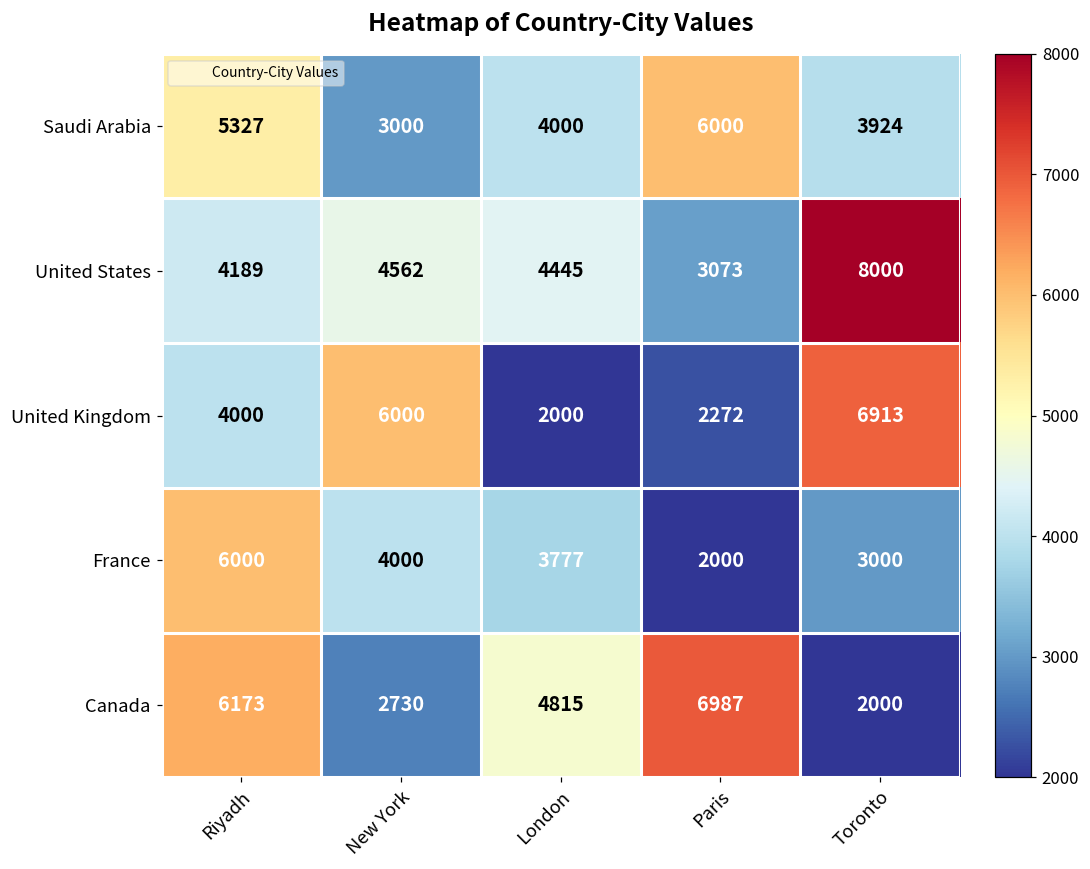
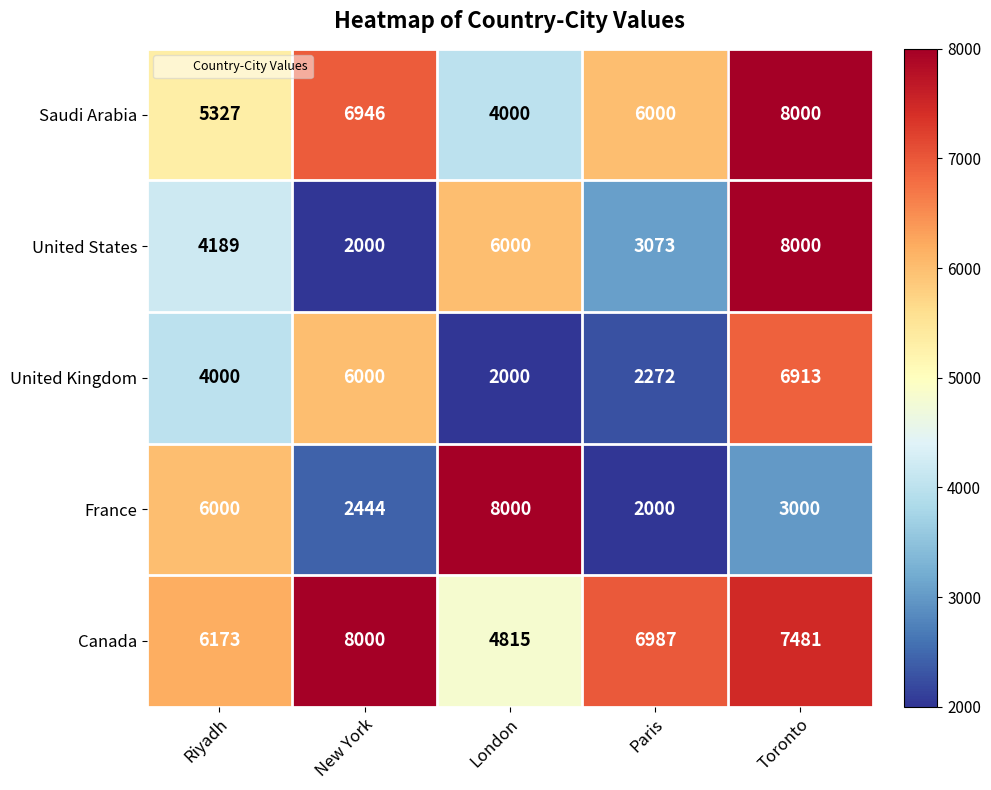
Saudi Arabia, New York: 3000 -> 6946
Saudi Arabia, Toronto: 3924 -> 8000
United States, New York: 4562 -> 2000
United States, London: 4445 -> 6000
France, New York: 4000 -> 2444
France, London: 3777 -> 8000
Canada, New York: 2730 -> 8000
Canada, Toronto: 2000 -> 7481
